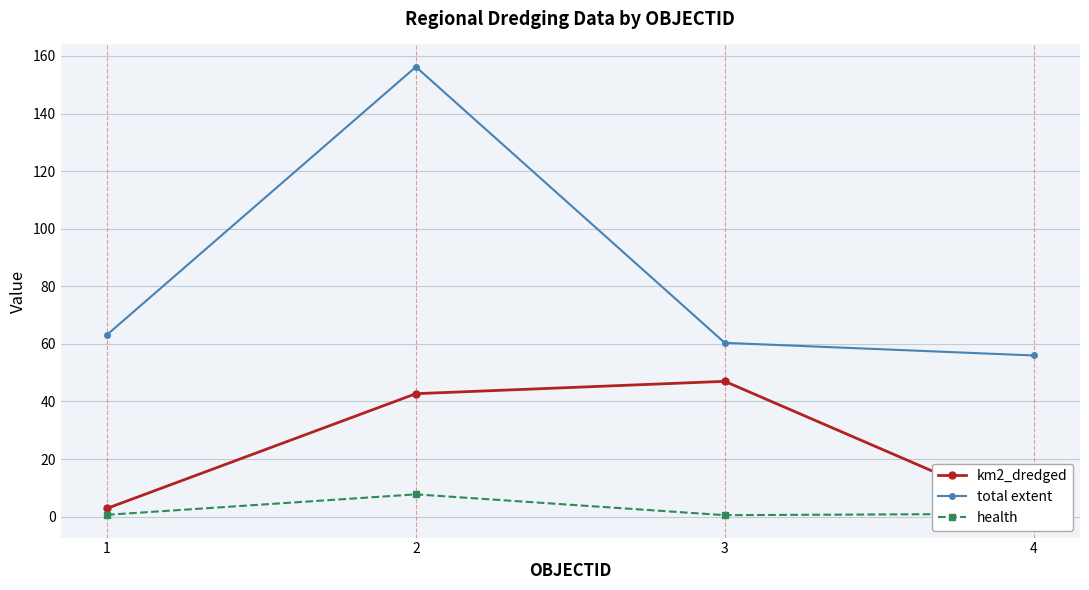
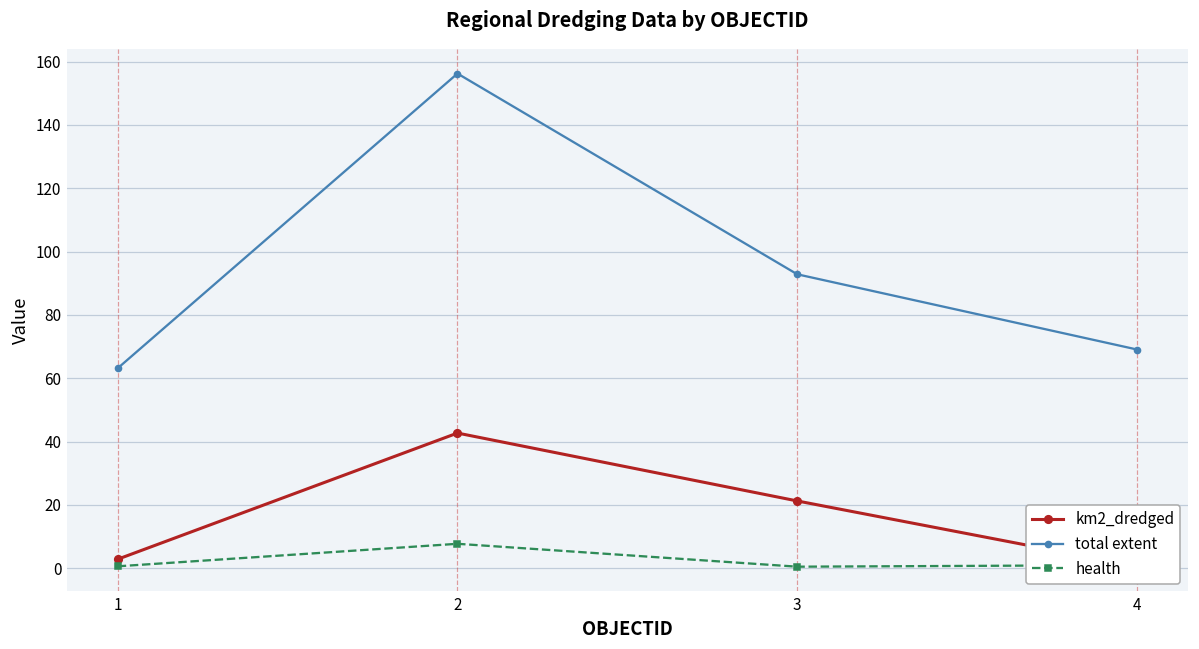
km2_dredged, 3: 47 -> 21
total extent, 3: 60 -> 93
total extent, 4: 56 -> 69
